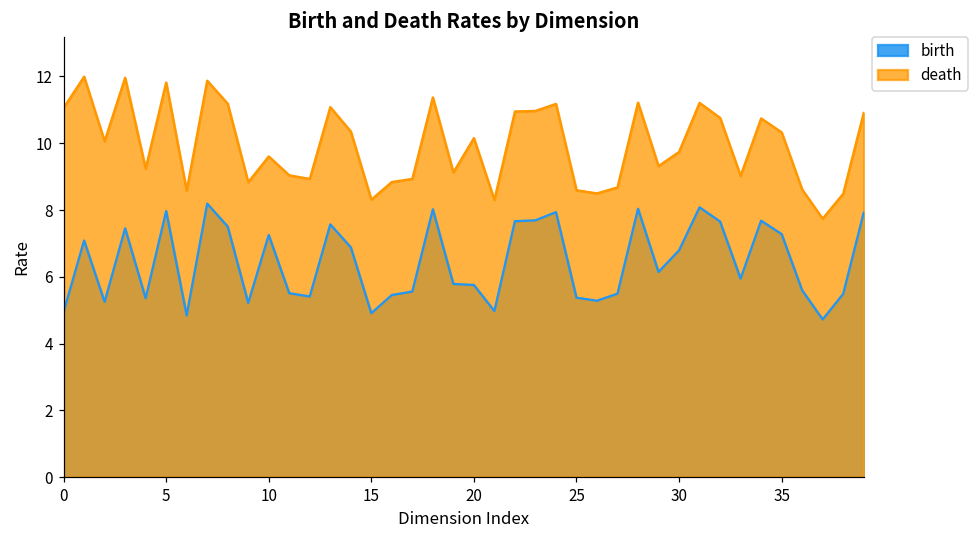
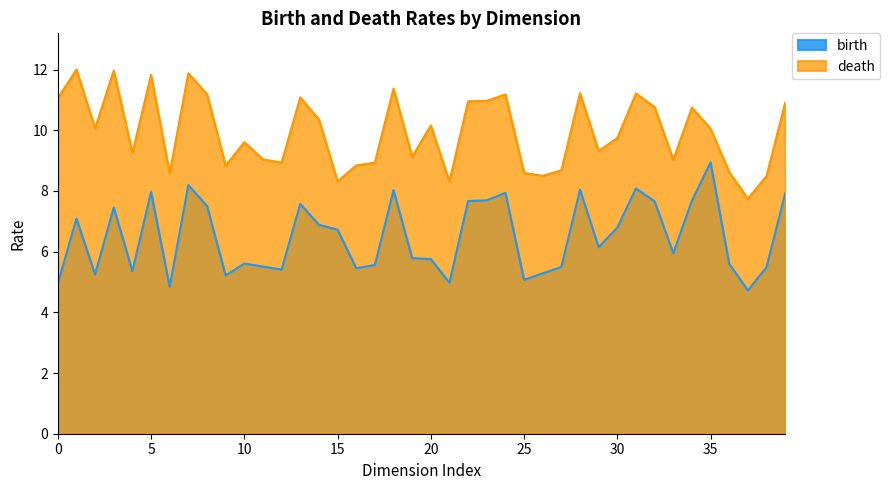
birth, 10: 7.3 -> 5.6
birth, 15: 4.9 -> 6.7
birth, 25: 5.4 -> 5.1
birth, 35: 7.3 -> 8.9
death, 35: 10.3 -> 10.0
